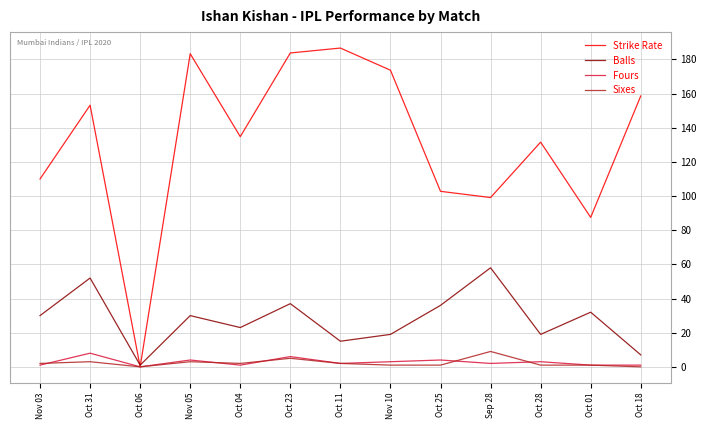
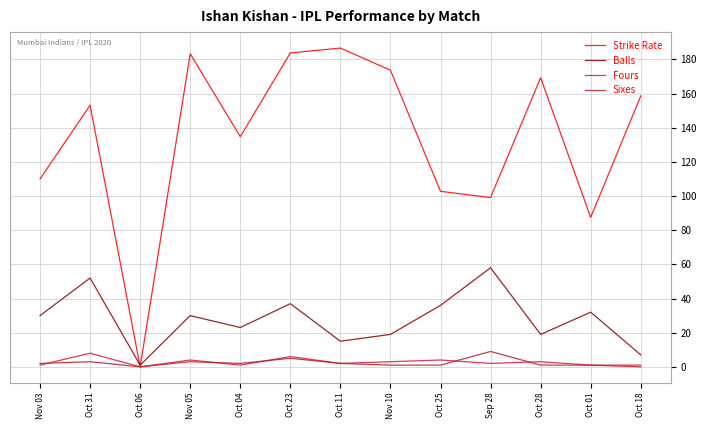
Strike Rate, Oct 28: 132 -> 169
